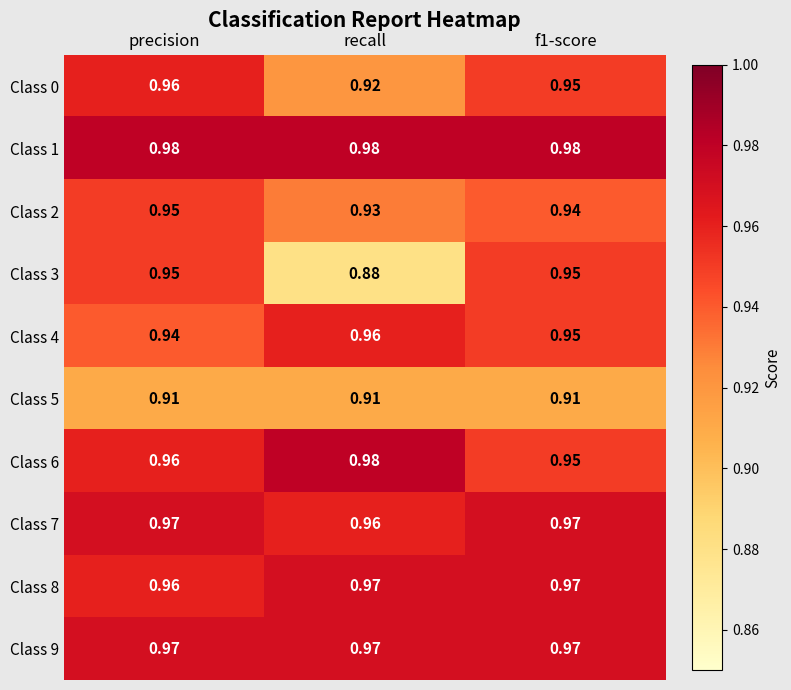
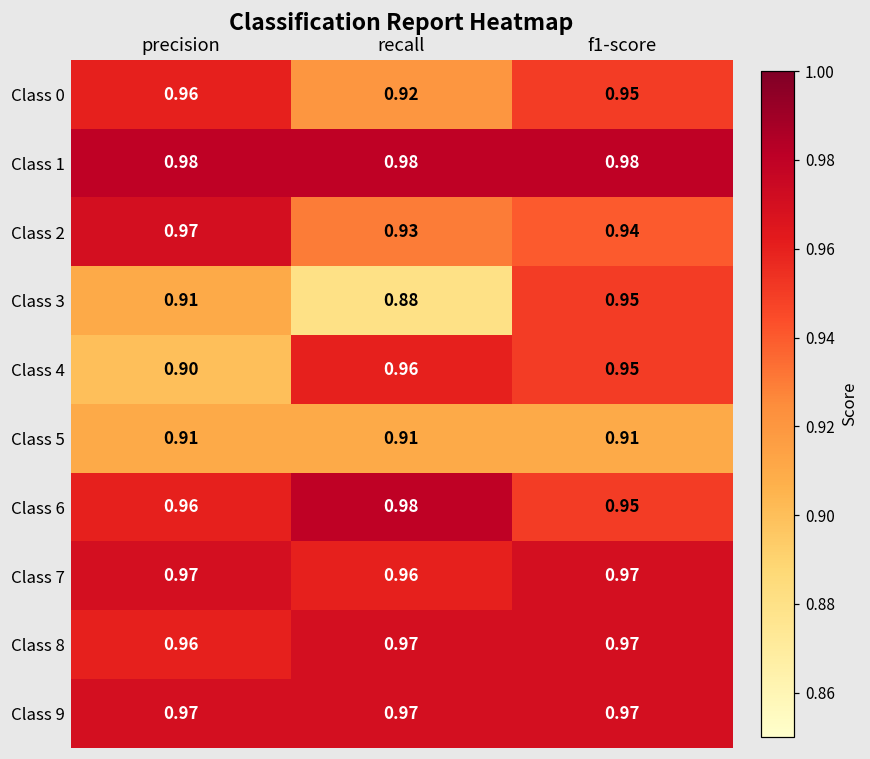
Class 2, precision: 0.95 -> 0.97
Class 3, precision: 0.95 -> 0.91
Class 4, precision: 0.94 -> 0.90
